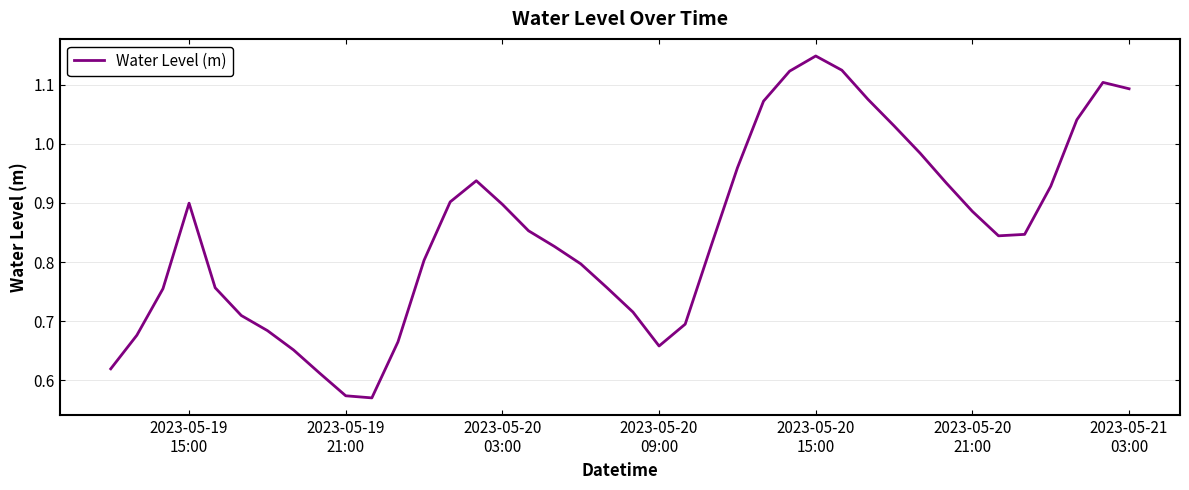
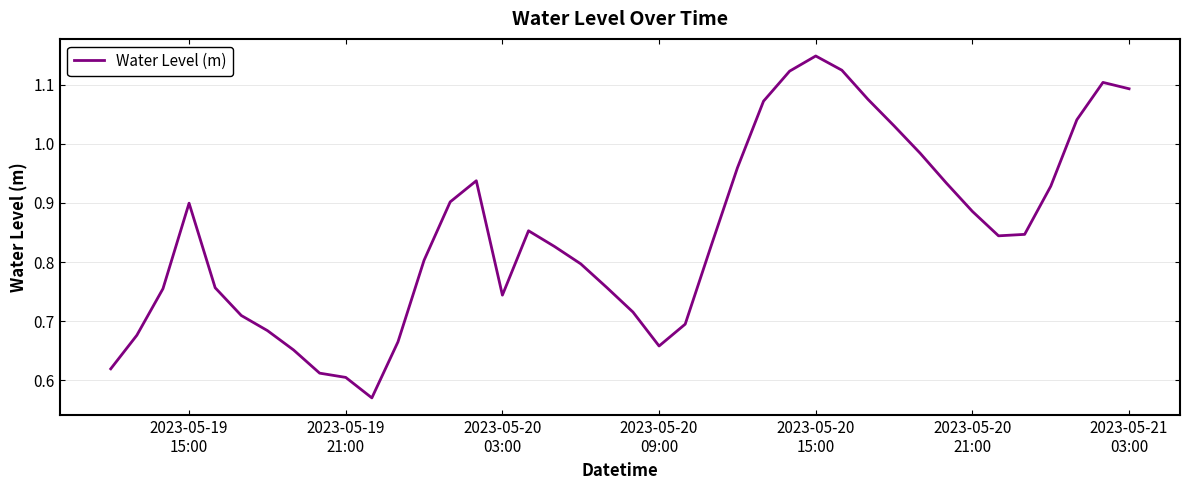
2023-05-19 21:00: 0.57 -> 0.61
2023-05-20 03:00: 0.90 -> 0.74
